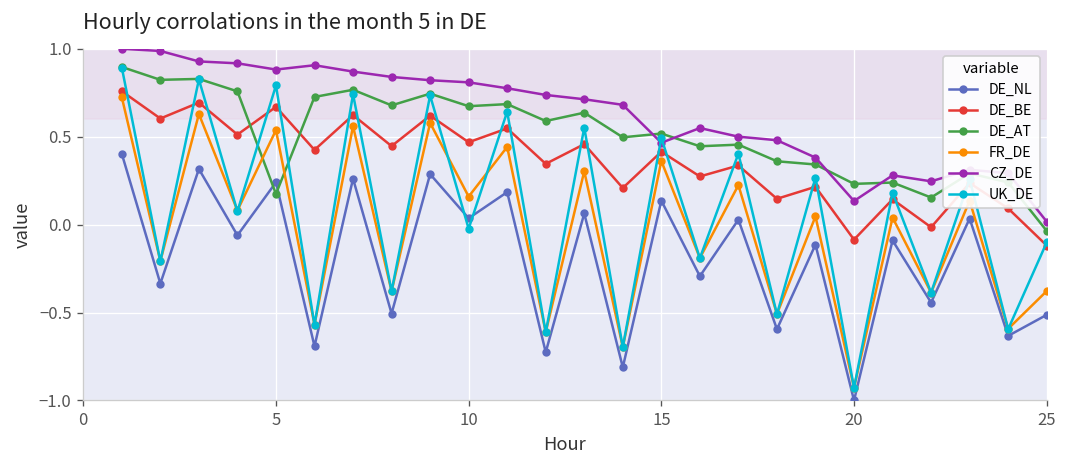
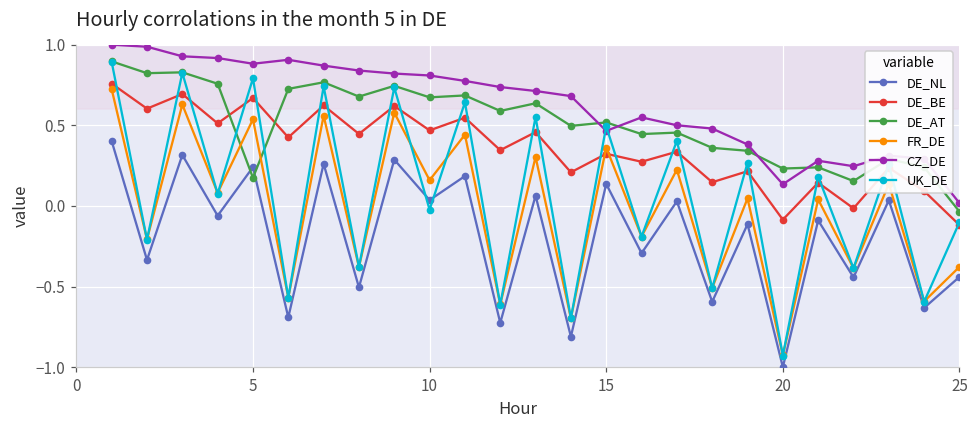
DE_BE, 15: 0.41 -> 0.32
DE_NL, 25: -0.51 -> -0.44
